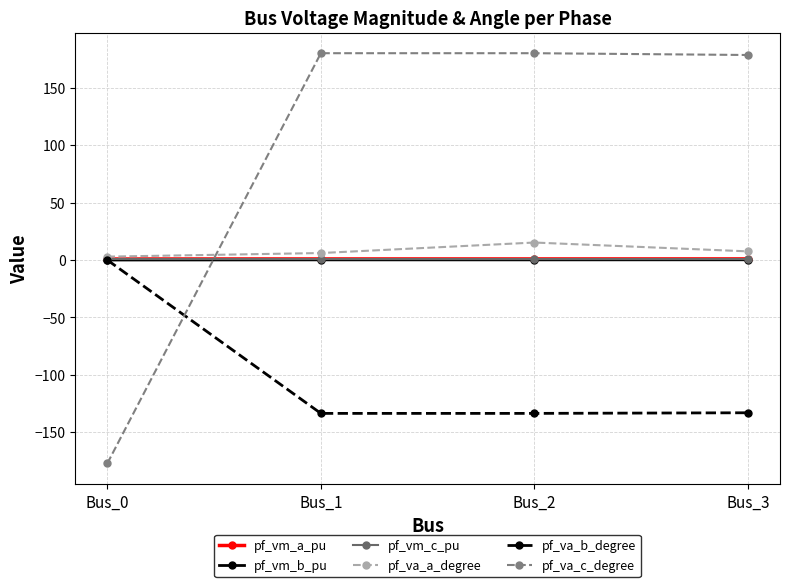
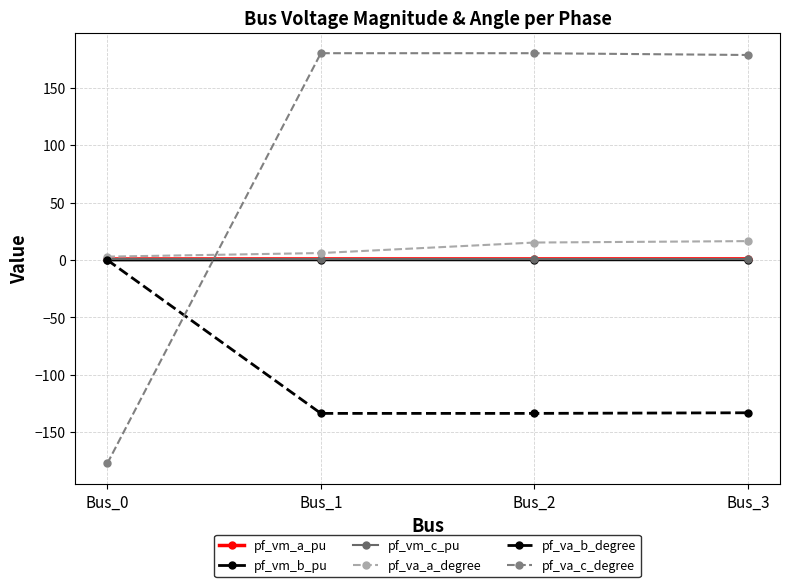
pf_va_a_degree, Bus_3: 8 -> 16
